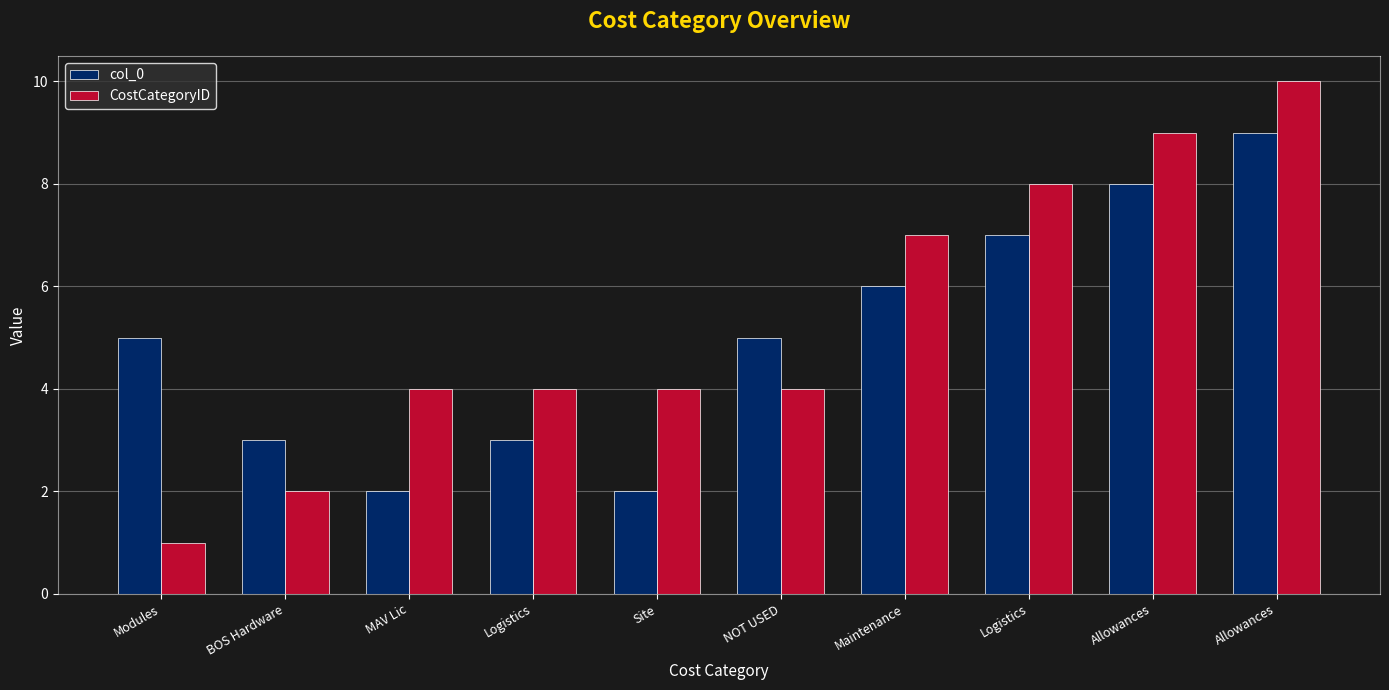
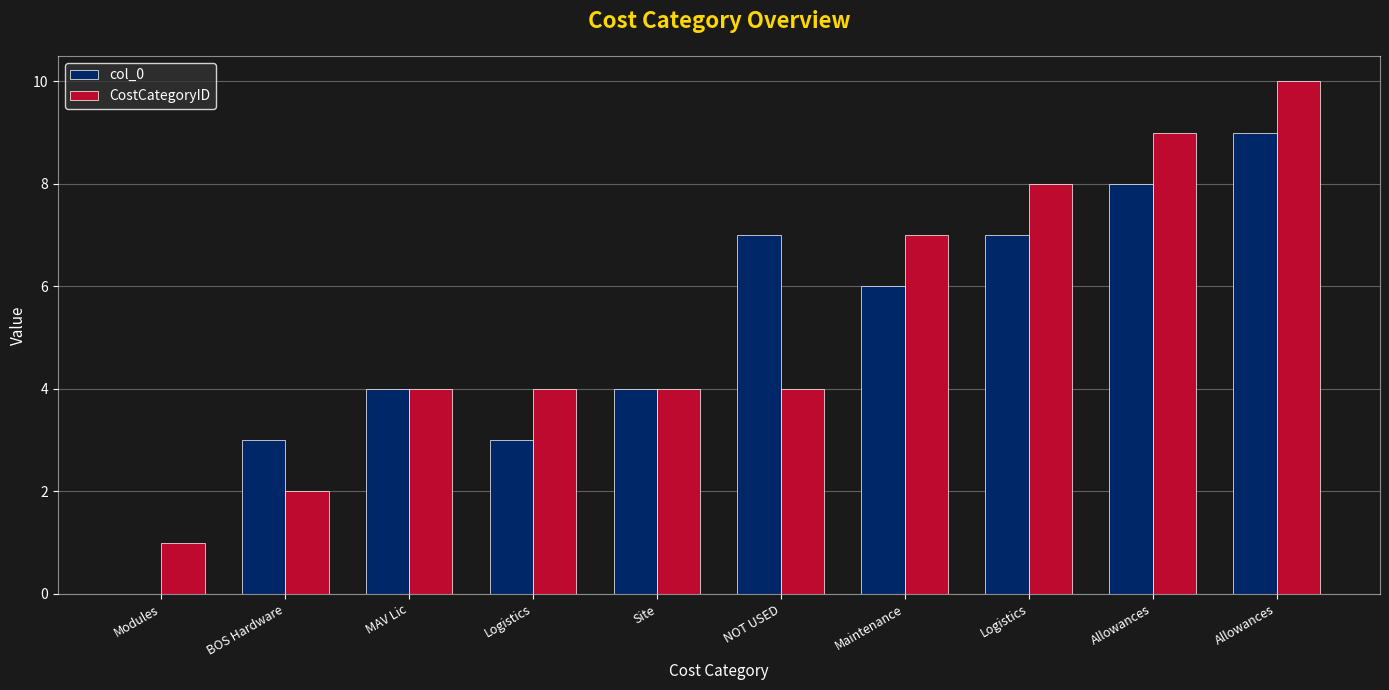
col_0, Modules: 5 -> 0
col_0, MAV Lic: 2 -> 4
col_0, Site: 2 -> 4
col_0, NOT USED: 5 -> 7
